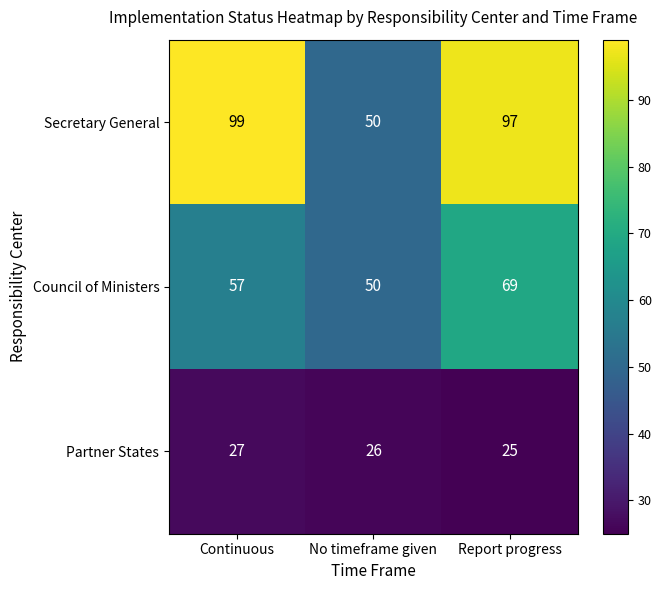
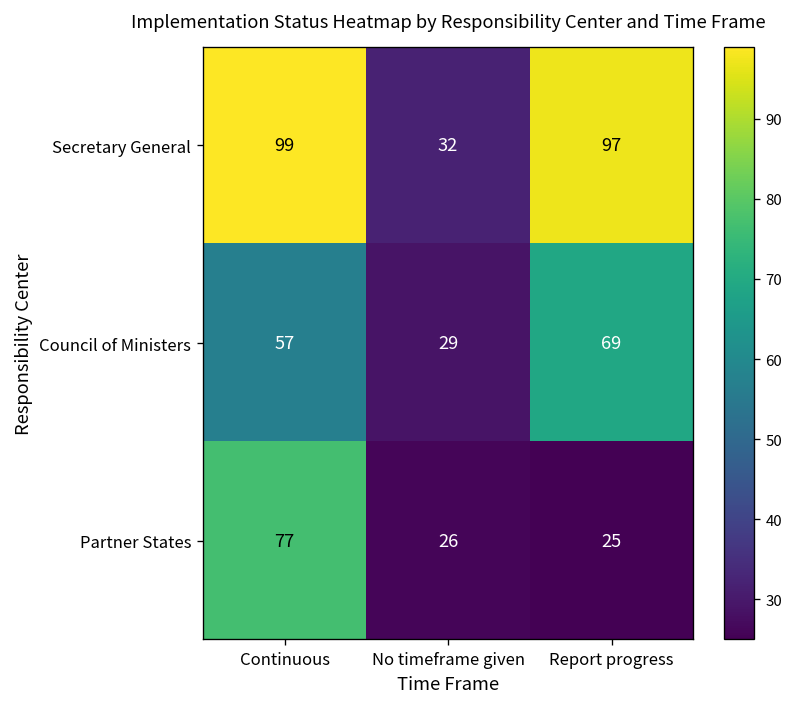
Secretary General, No timeframe given: 50 -> 32
Council of Ministers, No timeframe given: 50 -> 29
Partner States, Continuous: 27 -> 77
